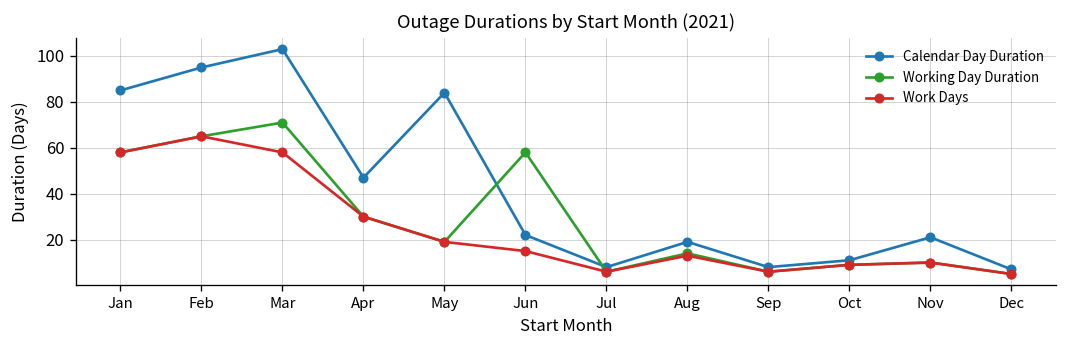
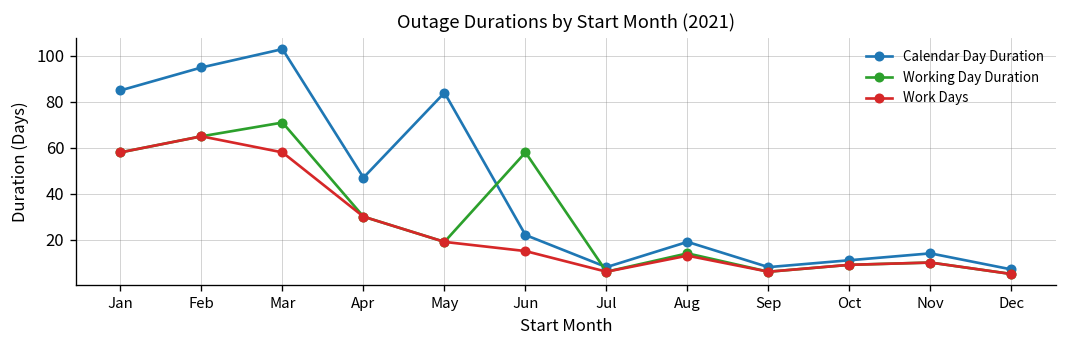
Calendar Day Duration, Nov: 21 -> 14
